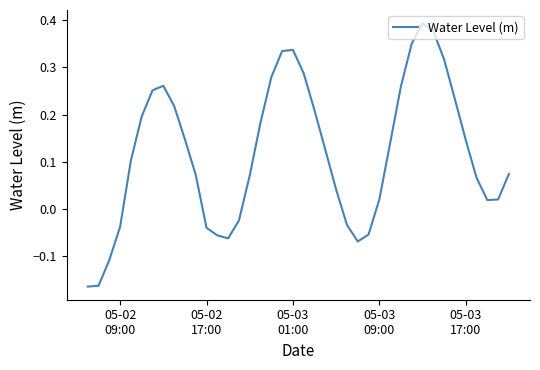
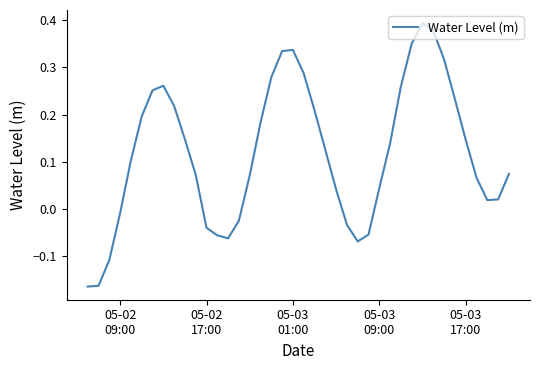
05-02 09:00: -0.04 -> -0.01
05-03 09:00: 0.02 -> 0.04
